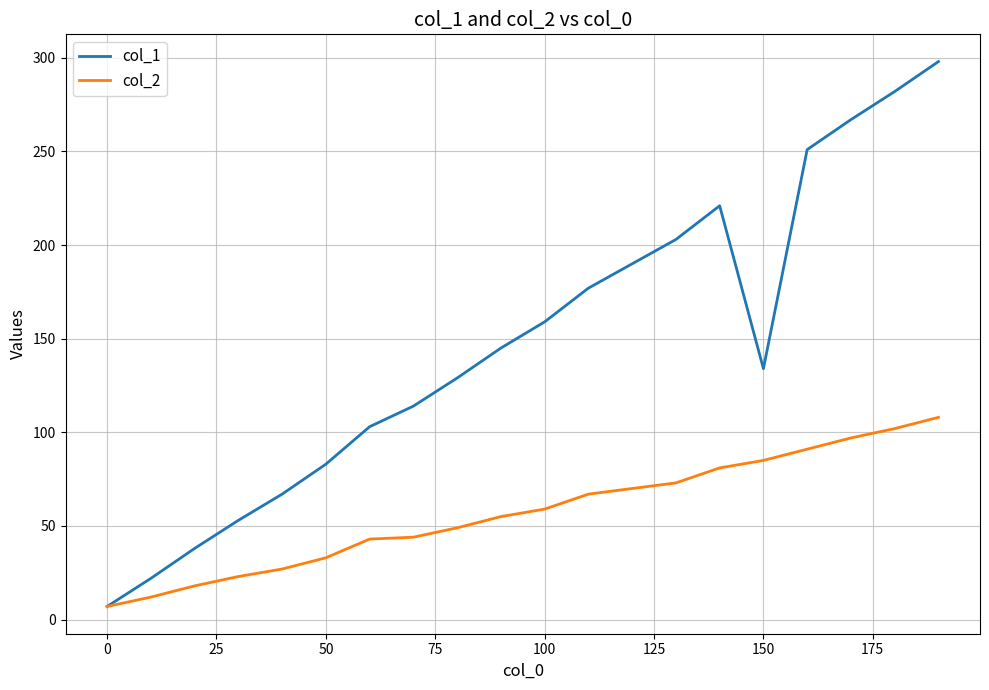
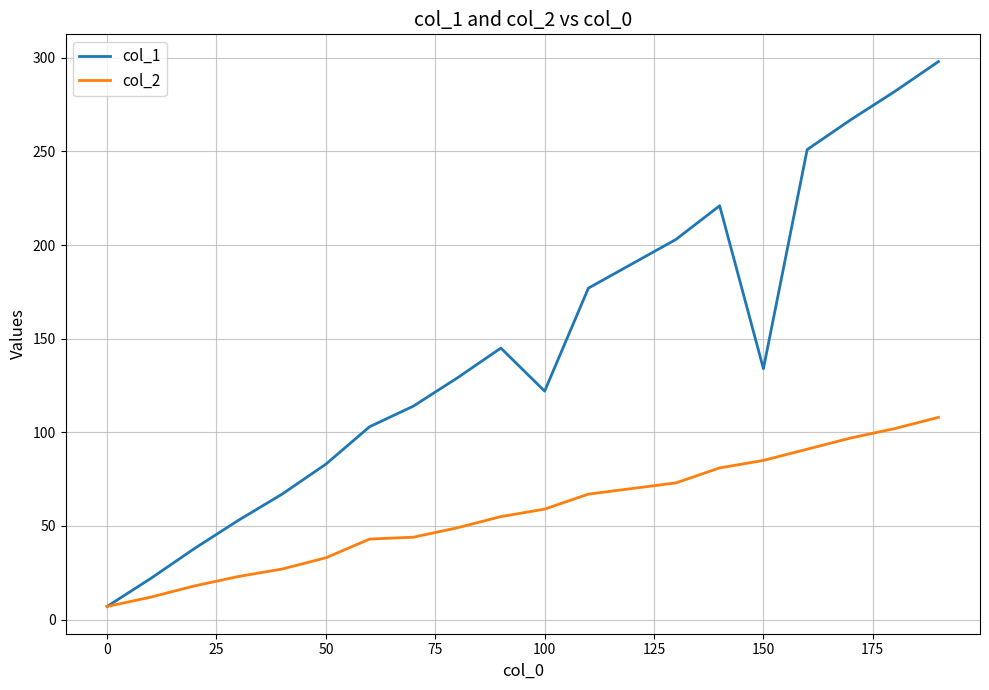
col_1, 100: 159 -> 122
